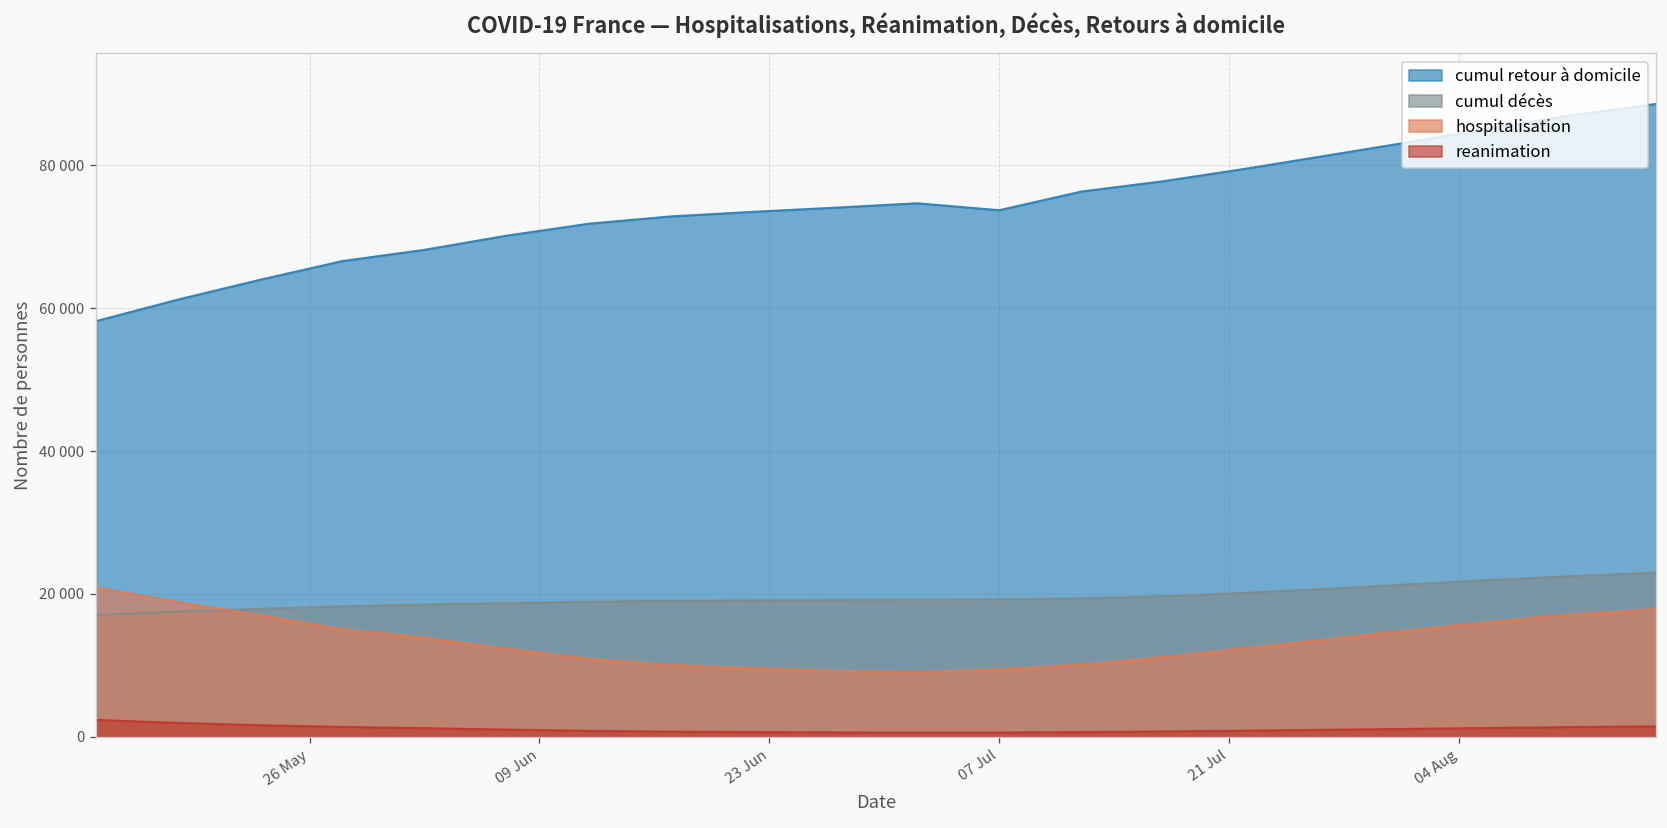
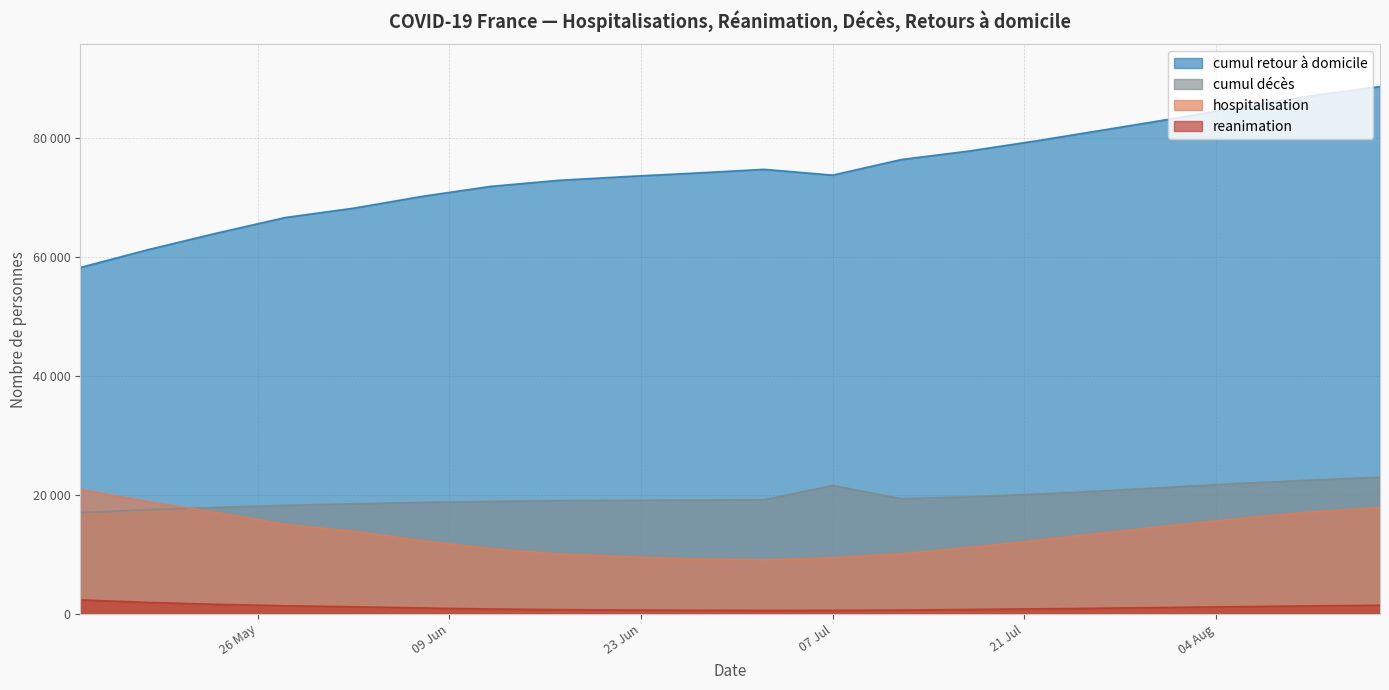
cumul décès, 07 Jul: 19000 -> 22000
